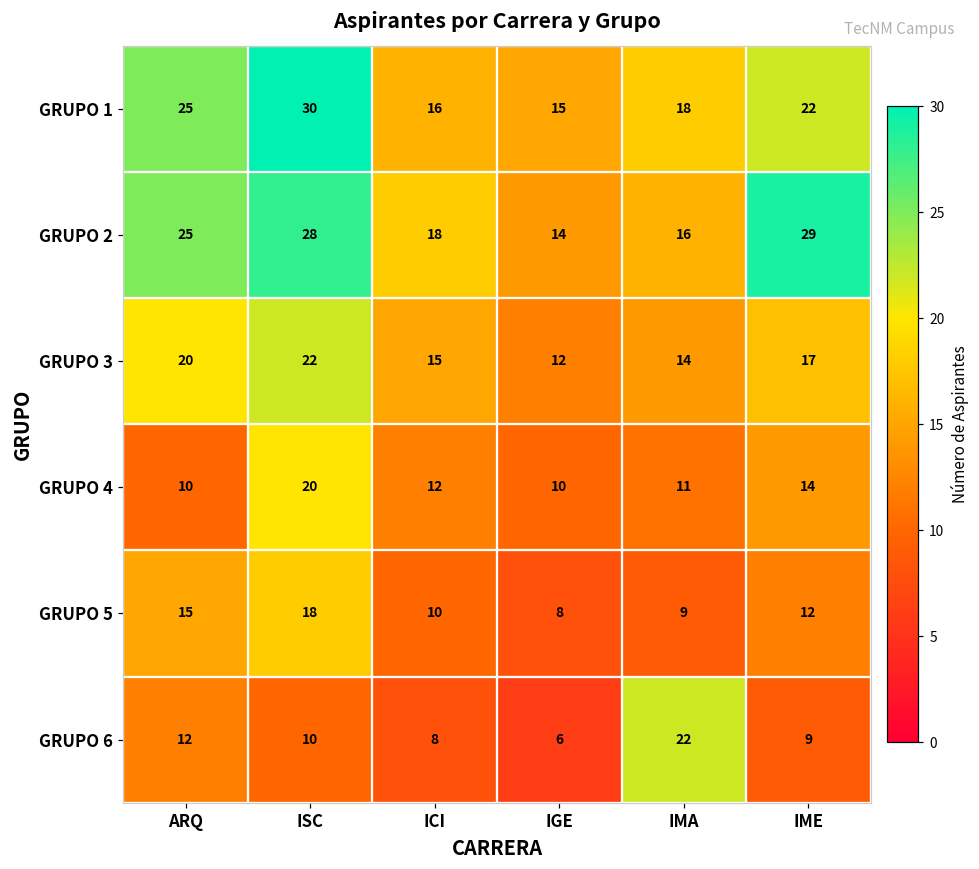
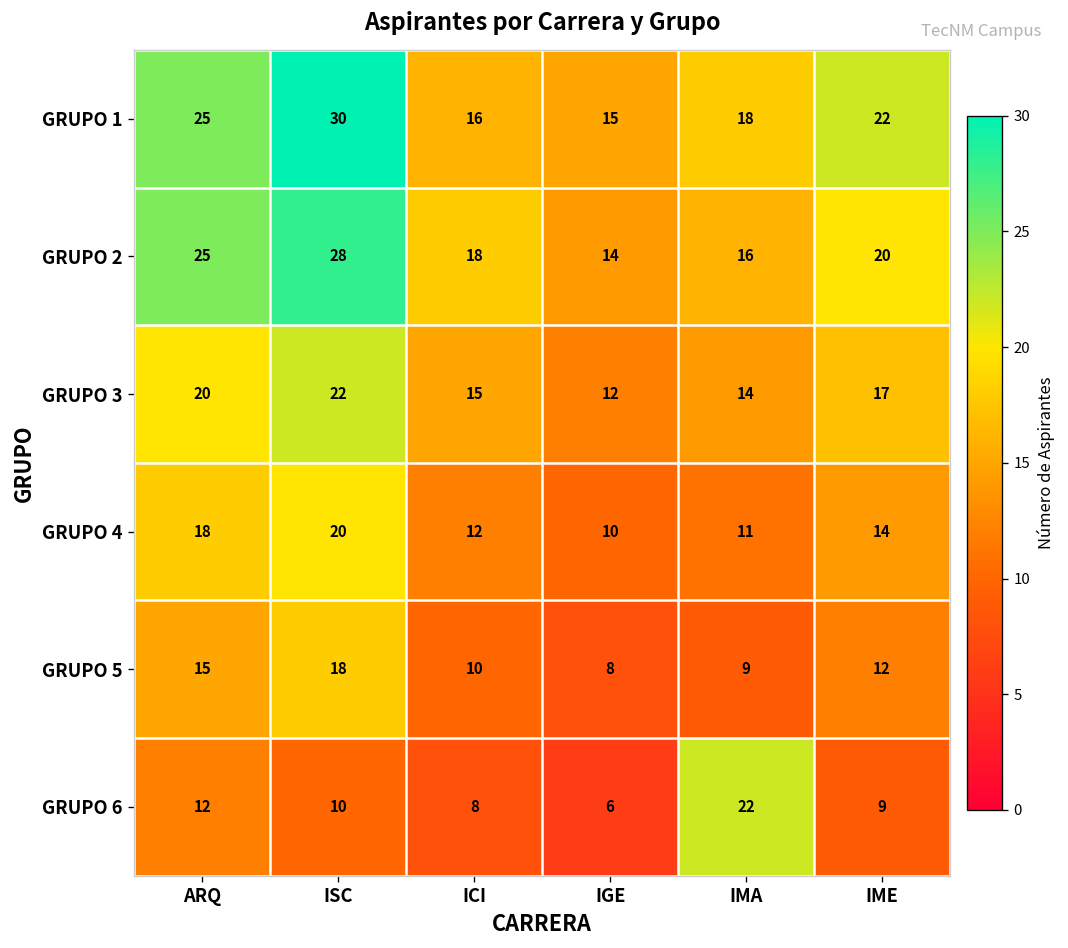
GRUPO 2, IME: 29 -> 20
GRUPO 4, ARQ: 10 -> 18
